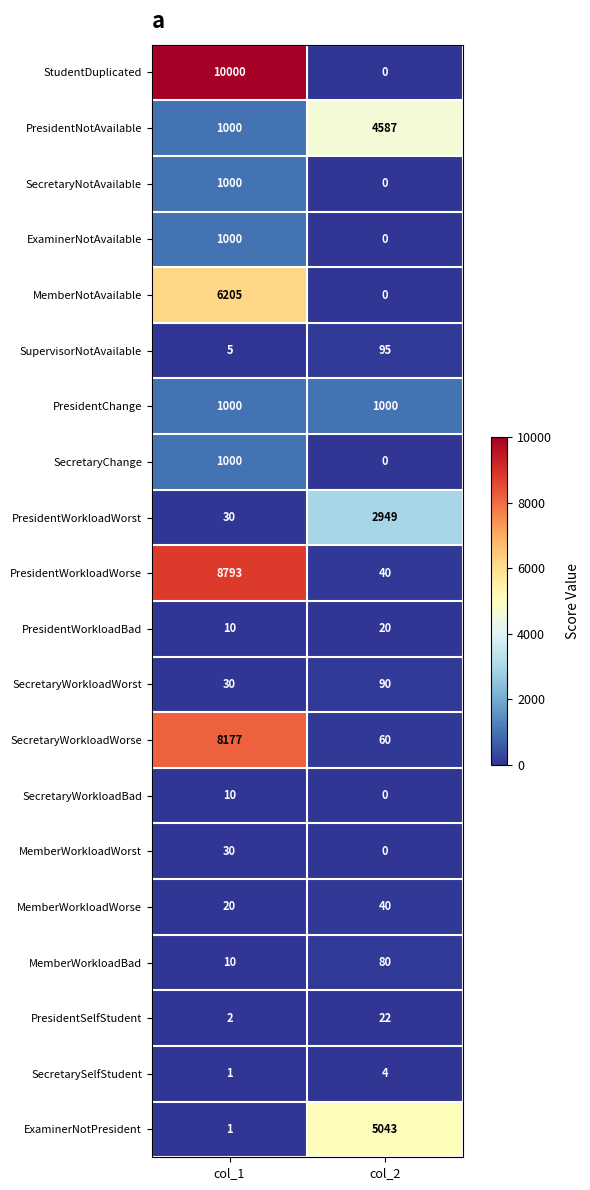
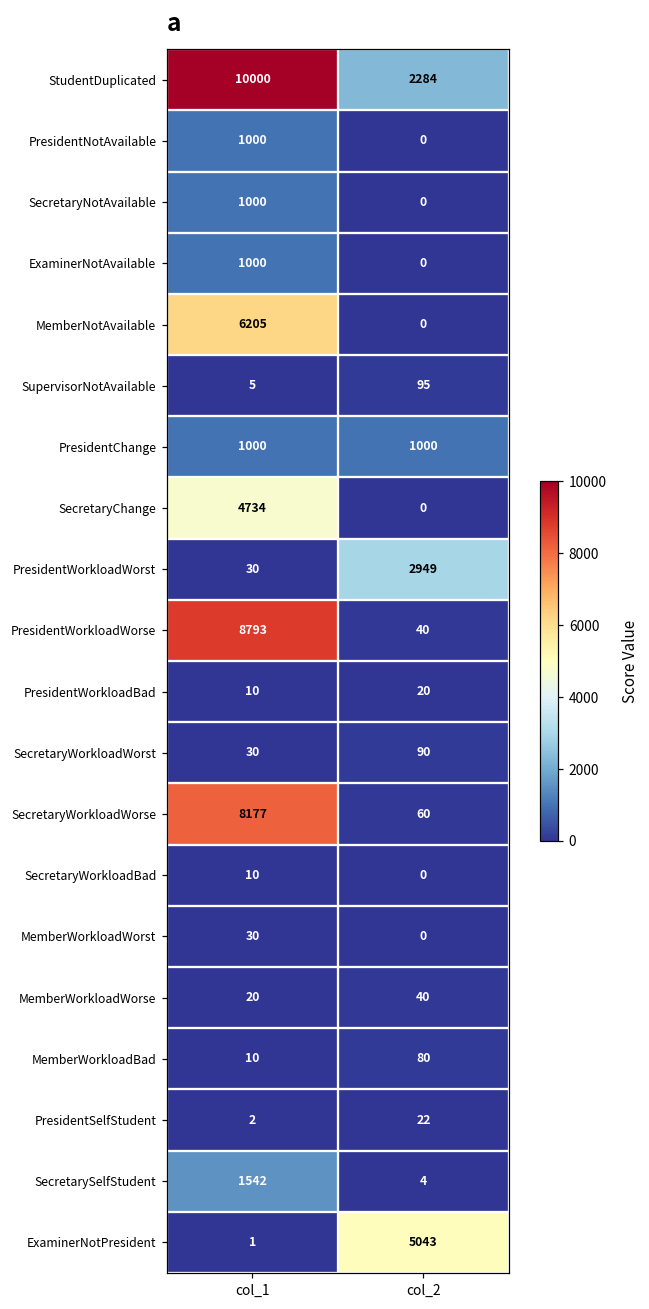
StudentDuplicated, col_2: 0 -> 2284
PresidentNotAvailable, col_2: 4587 -> 0
SecretaryChange, col_1: 1000 -> 4734
SecretarySelfStudent, col_1: 1 -> 1542
